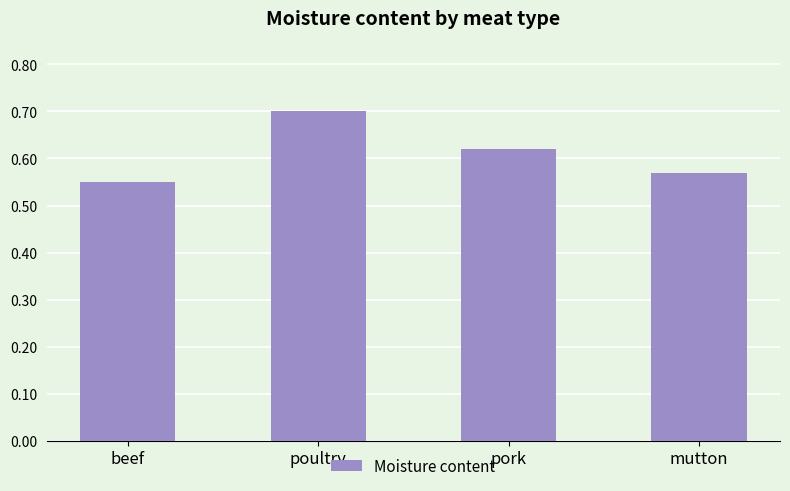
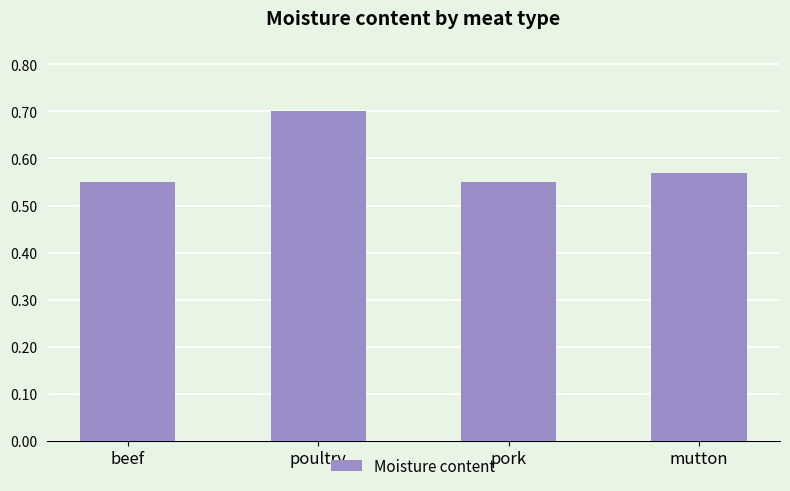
pork: 0.62 -> 0.55
